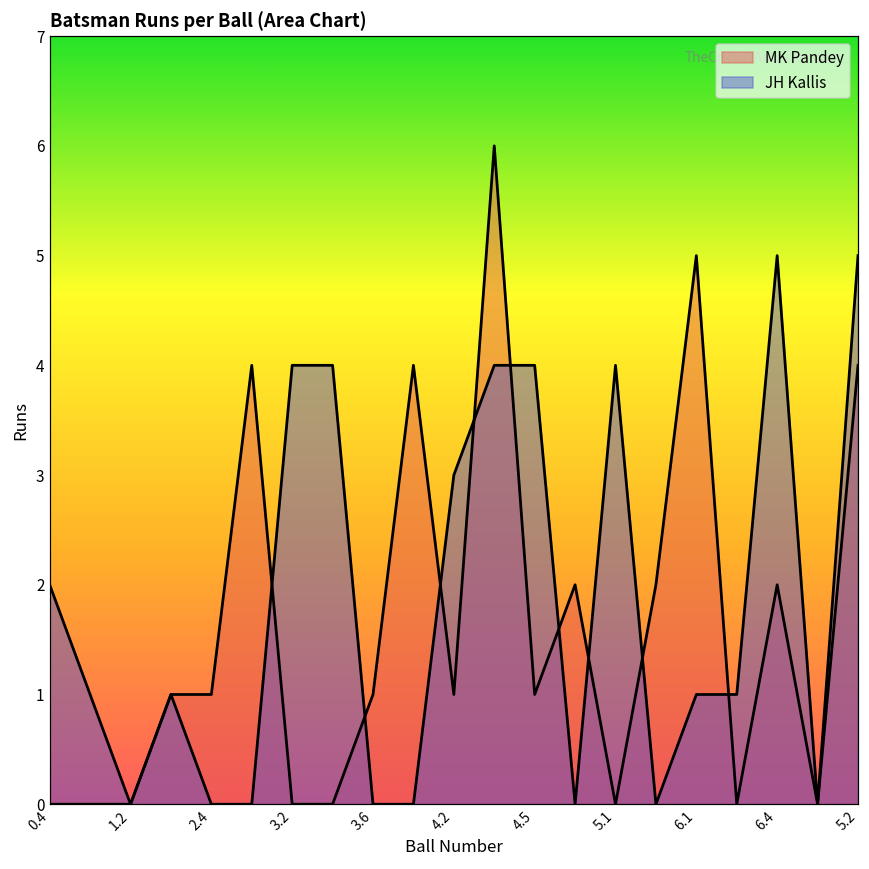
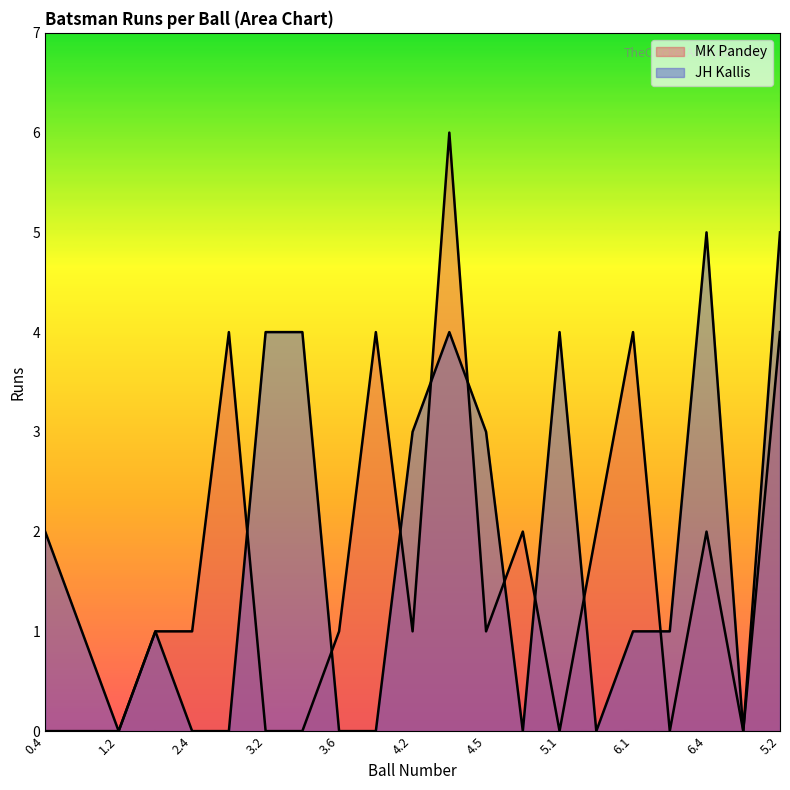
JH Kallis, 4.5: 4 -> 3
MK Pandey, 6.1: 5 -> 4
